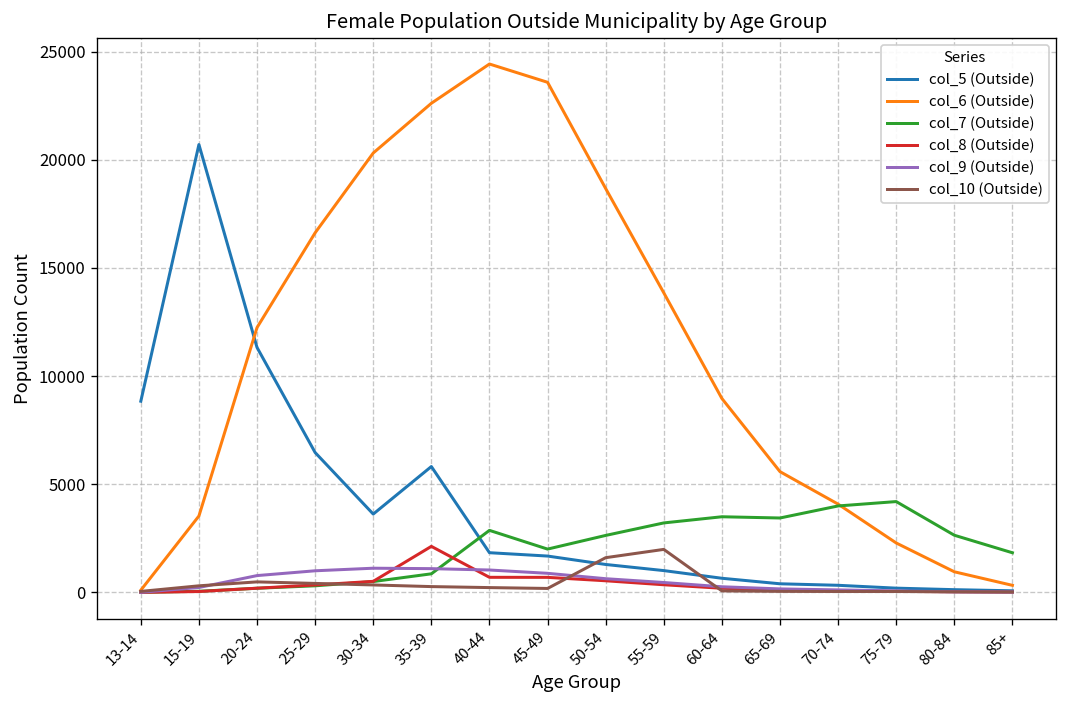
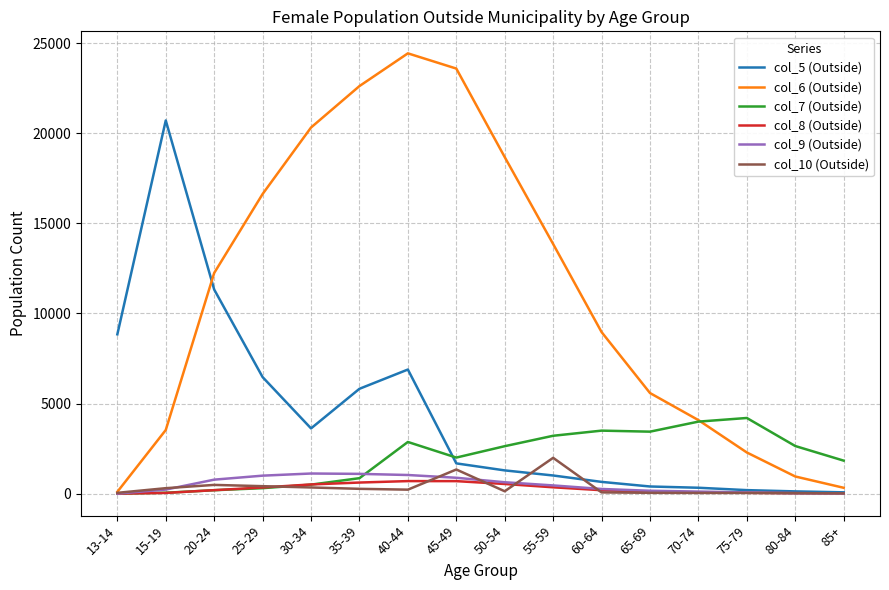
col_8 (Outside), 35-39: 2100 -> 600
col_5 (Outside), 40-44: 1800 -> 6900
col_10 (Outside), 45-49: 200 -> 1300
col_10 (Outside), 50-54: 1600 -> 100
